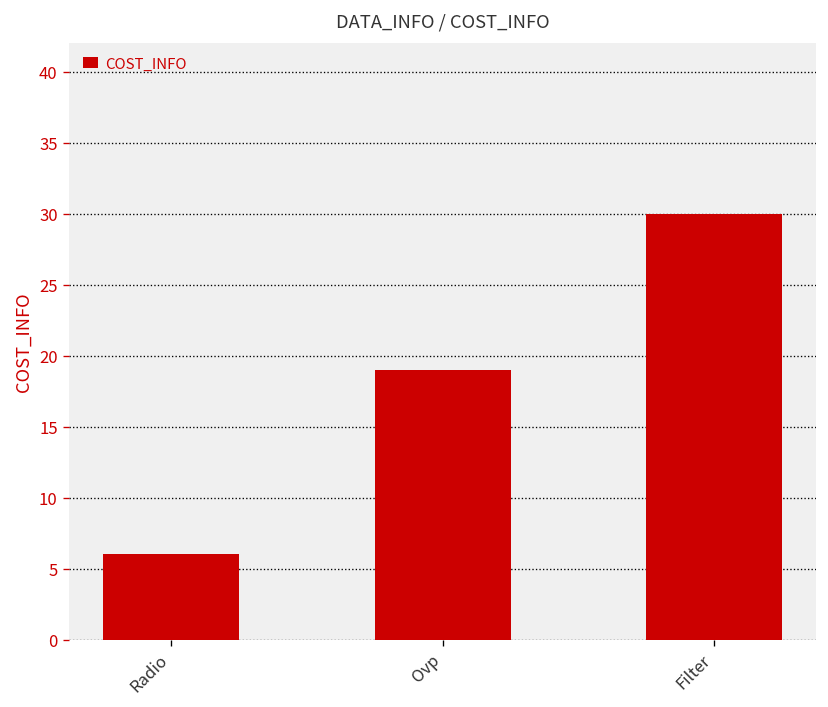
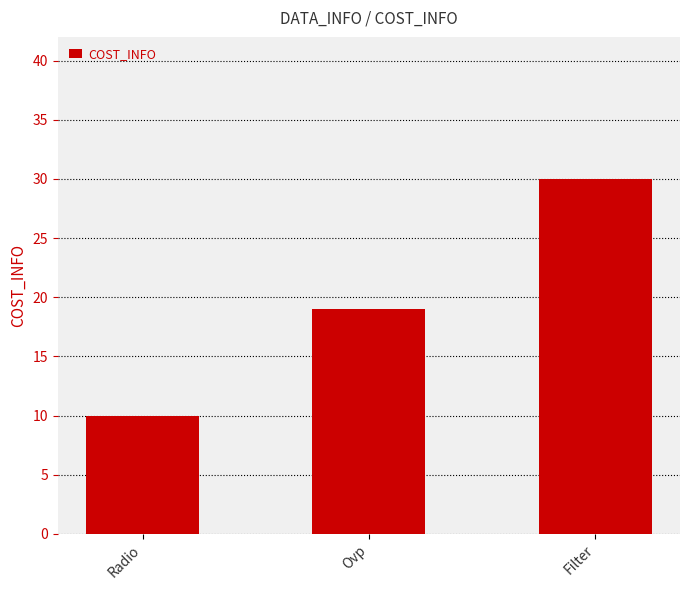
Radio: 6 -> 10
